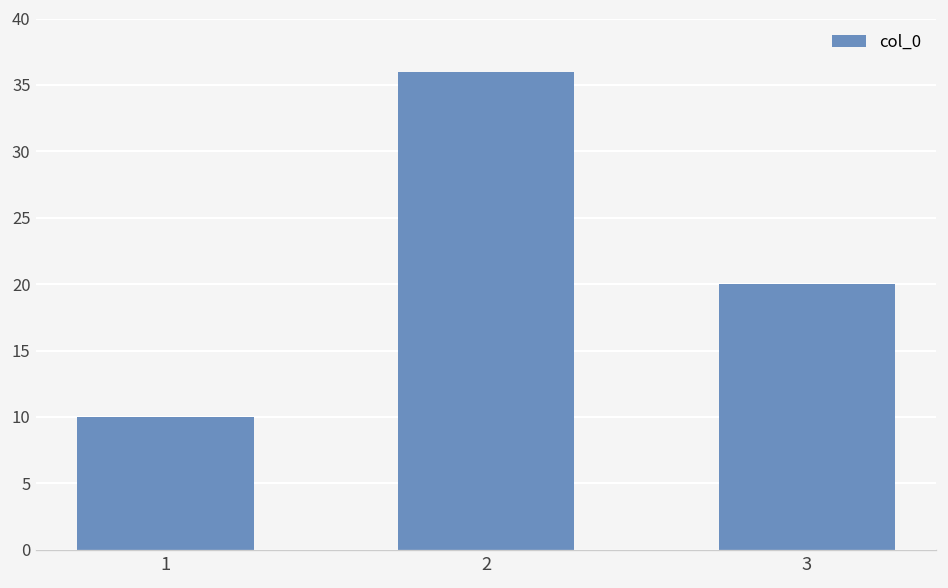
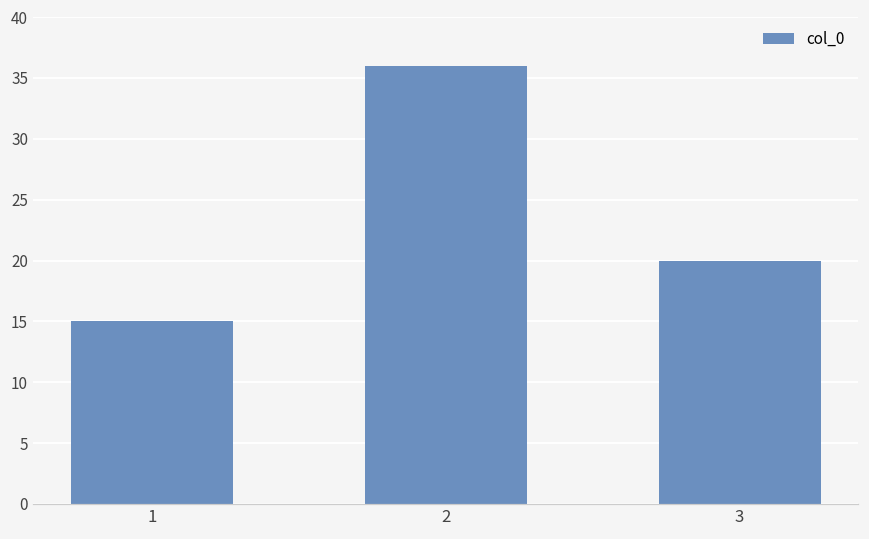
1: 10 -> 15
